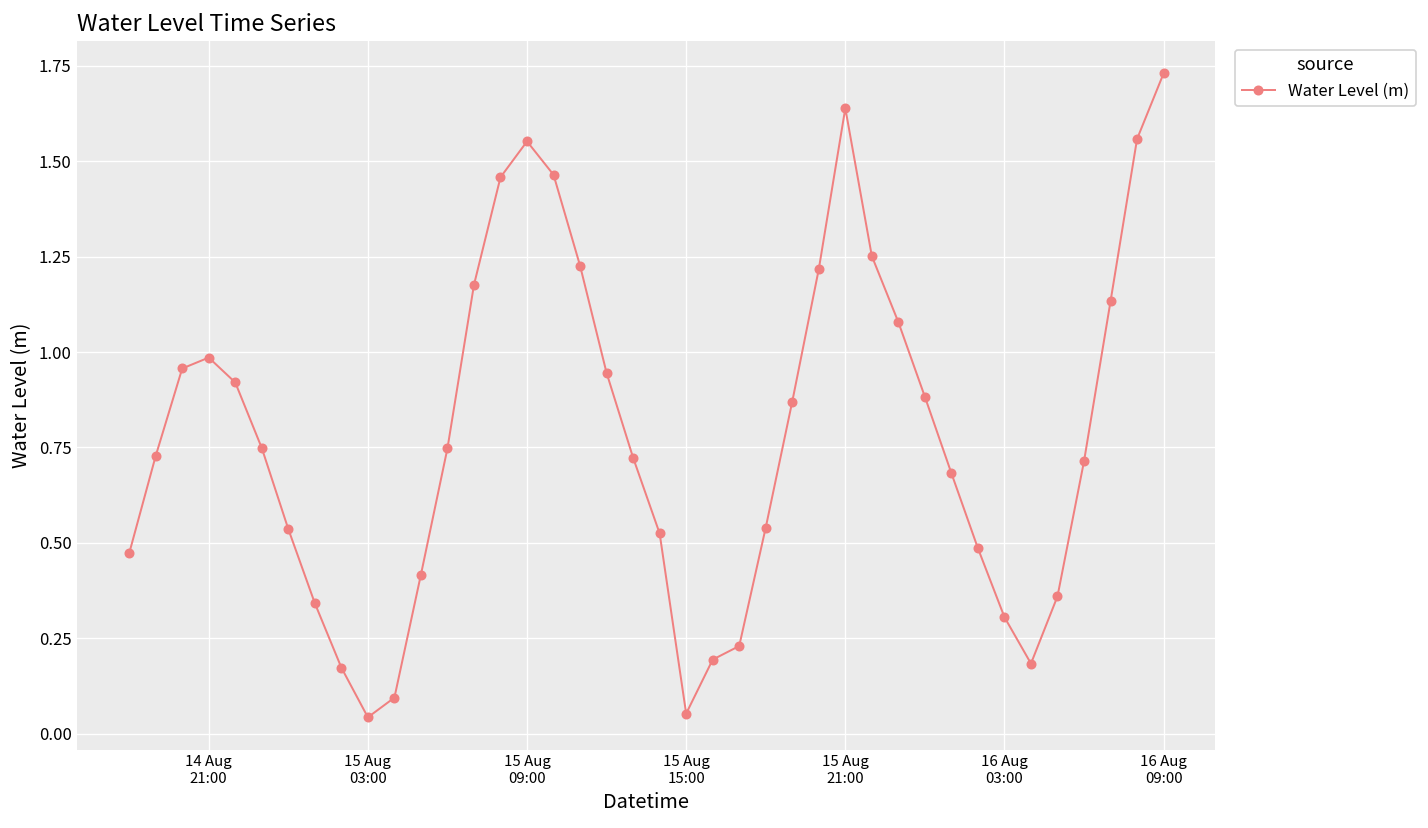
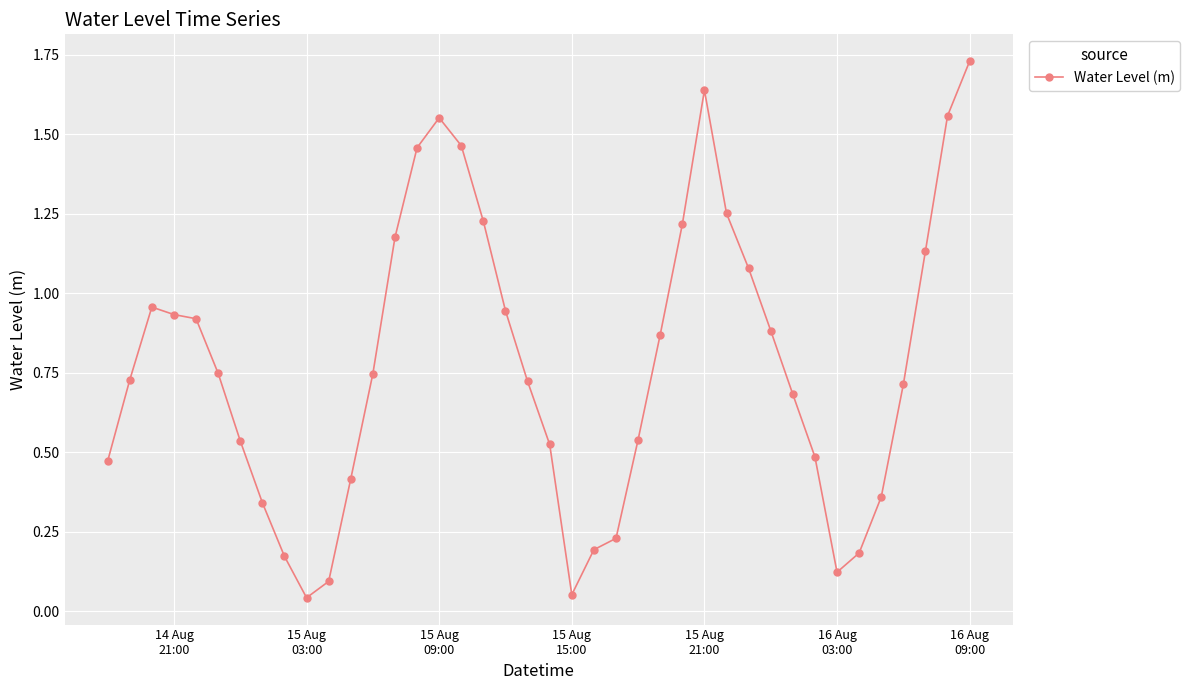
14 Aug 21:00: 0.99 -> 0.93
16 Aug 03:00: 0.31 -> 0.12
